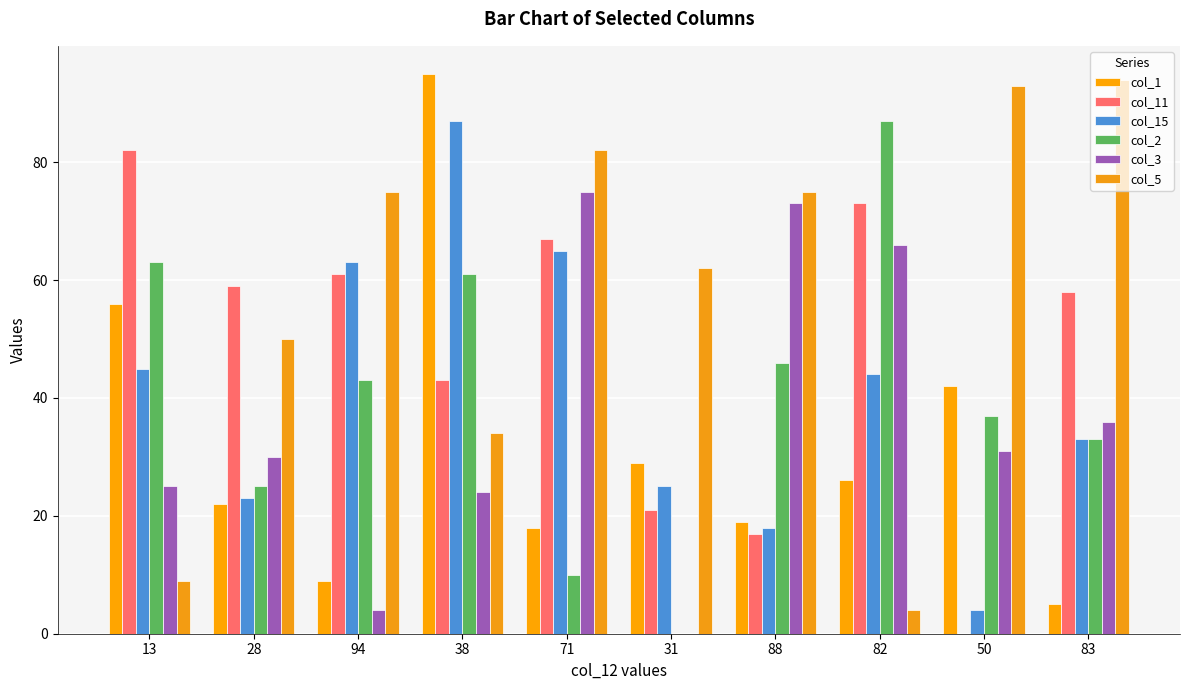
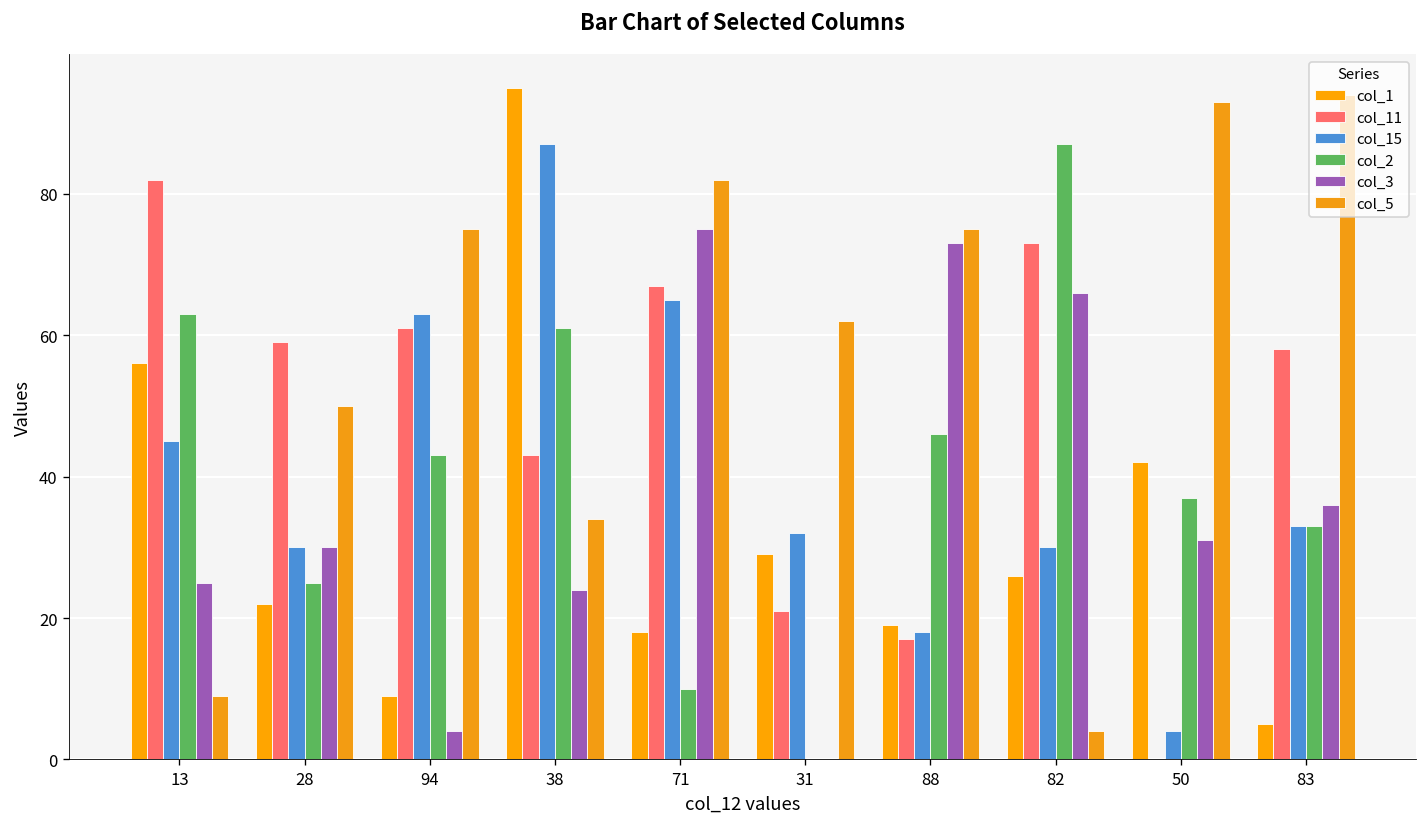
col_15, 28: 23 -> 30
col_15, 31: 25 -> 32
col_15, 82: 44 -> 30
